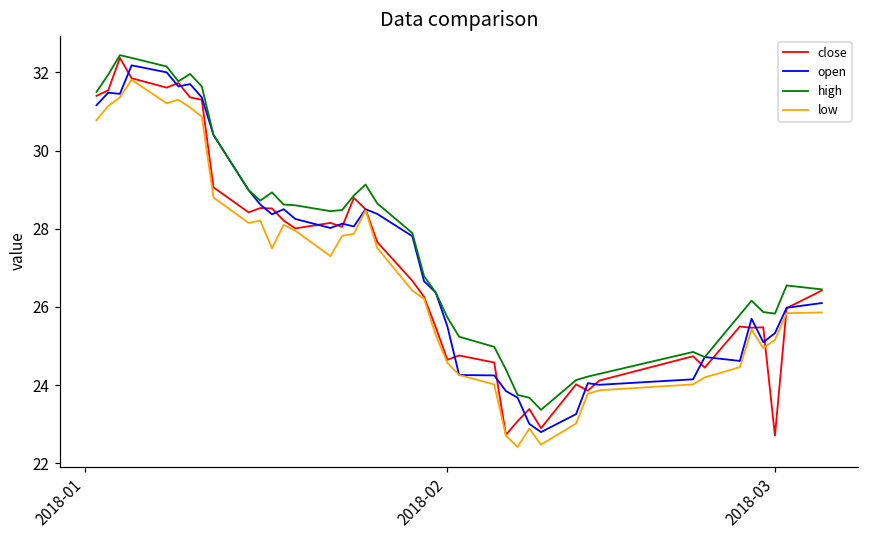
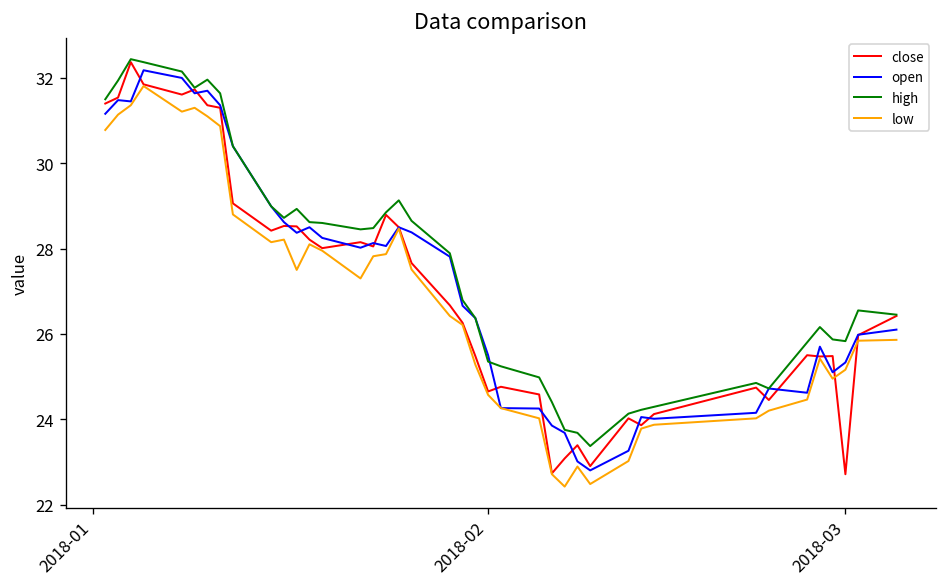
high, 2018-02: 25.7 -> 25.4
